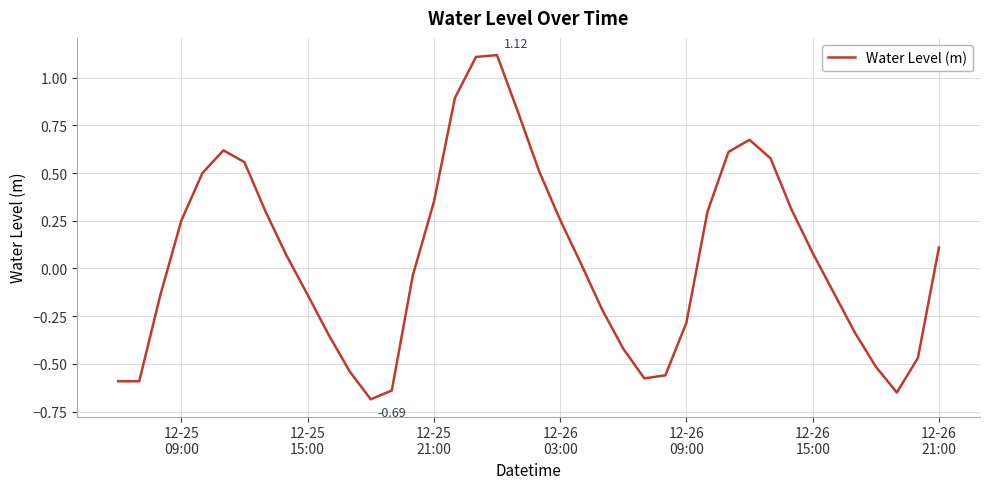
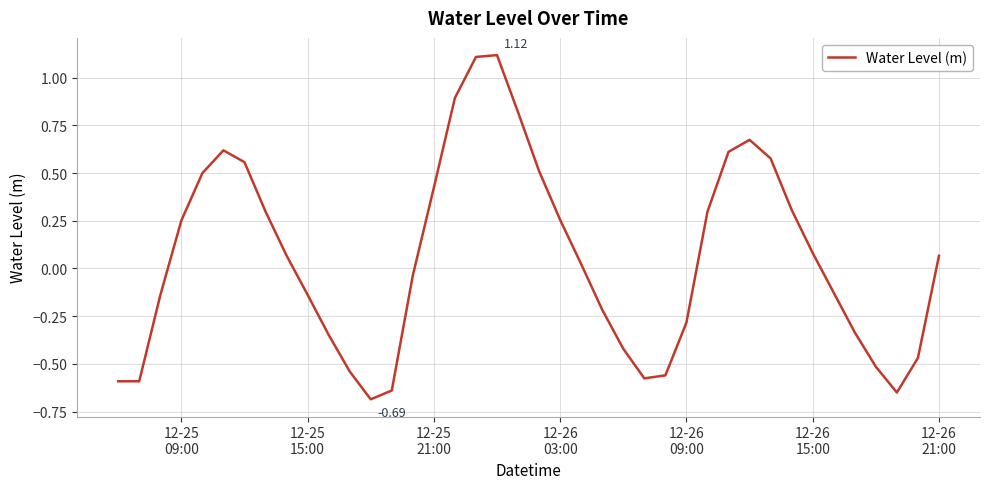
12-25 21:00: 0.35 -> 0.42
12-26 21:00: 0.11 -> 0.07
